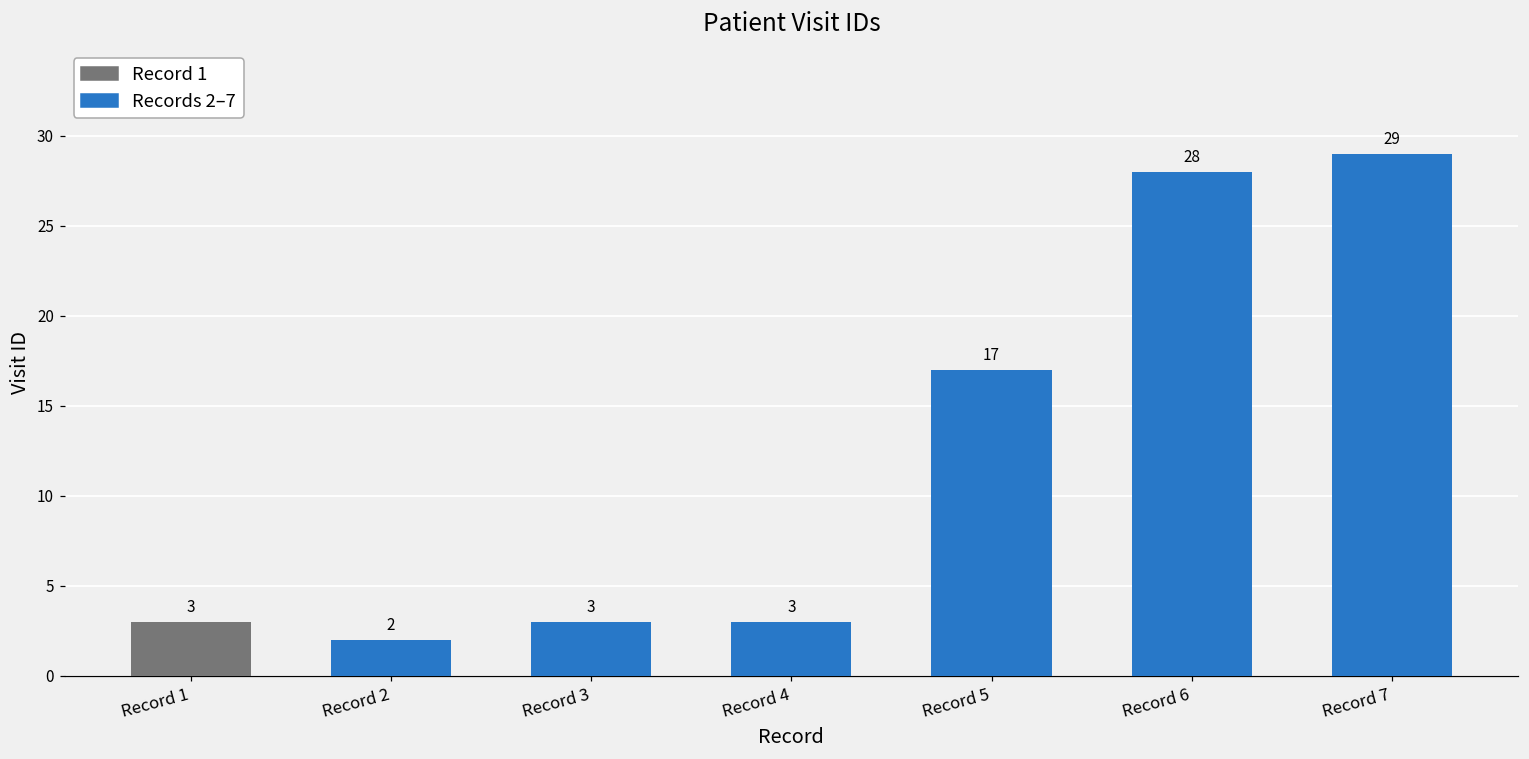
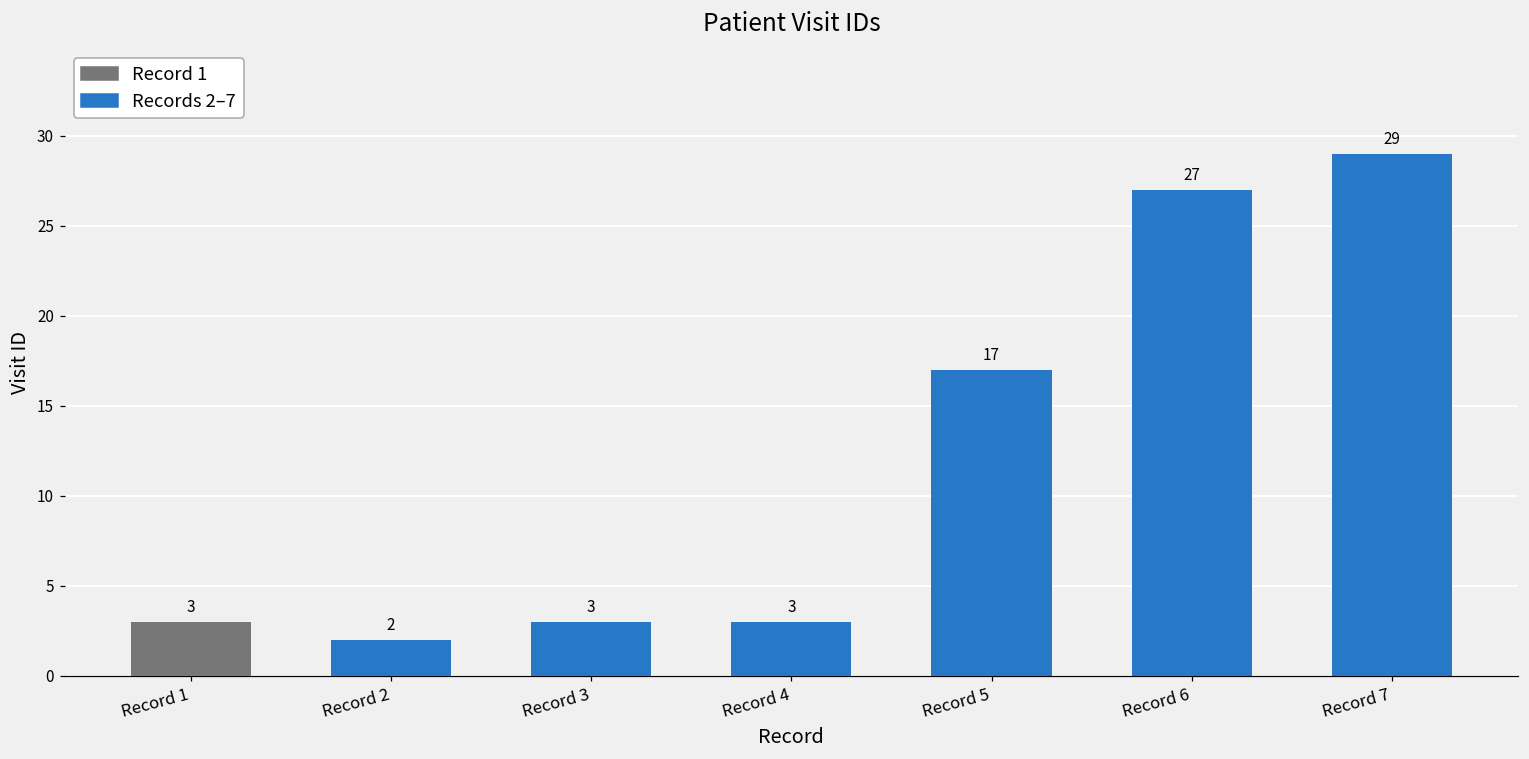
Record 6: 28 -> 27
